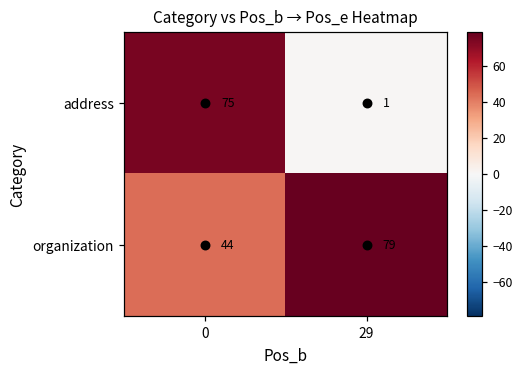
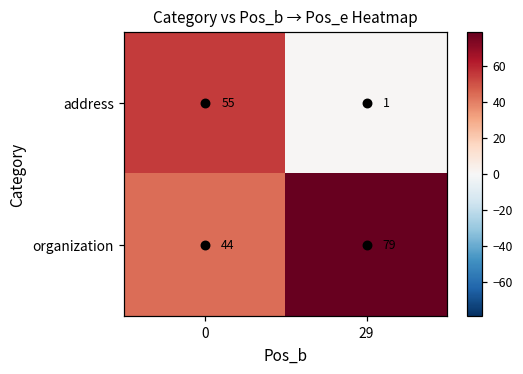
address, 0: 75 -> 55
